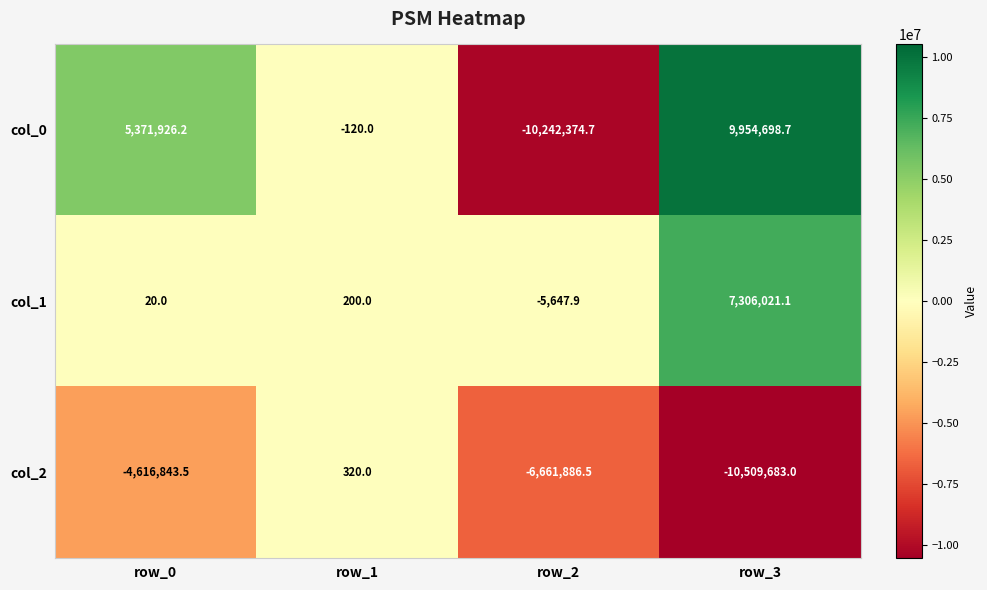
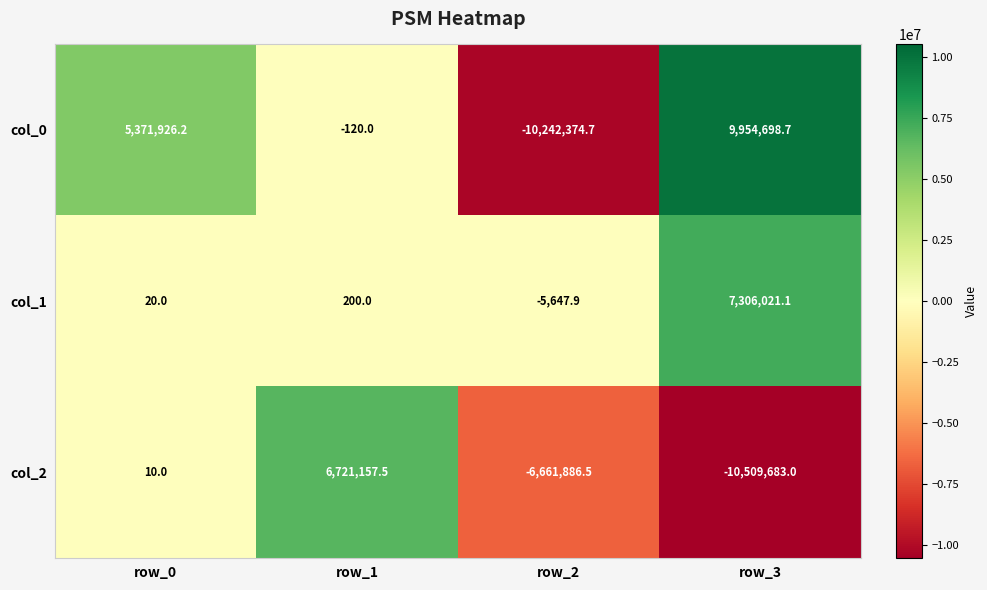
col_2, row_0: -4,616,843.5 -> 10.0
col_2, row_1: 320.0 -> 6,721,157.5
